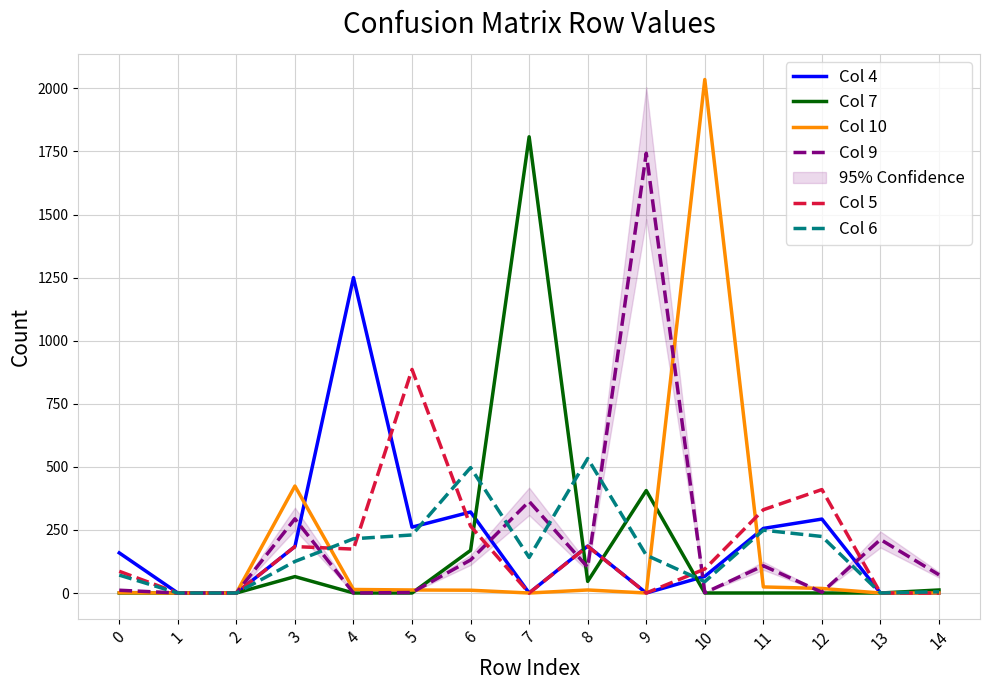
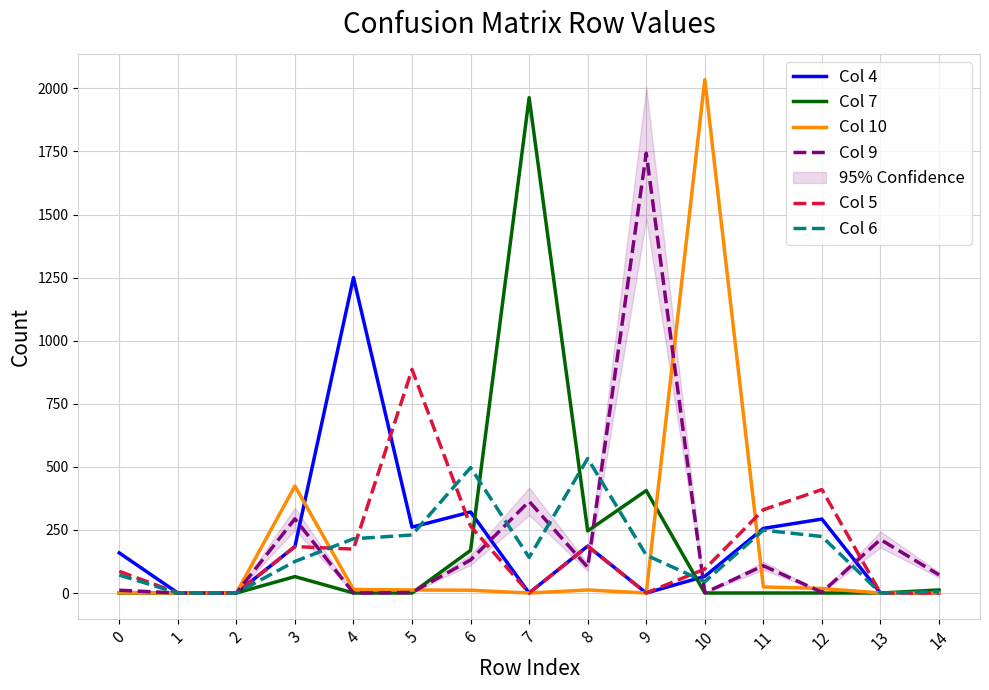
Col 7, 7: 1810 -> 1960
Col 7, 8: 50 -> 250
